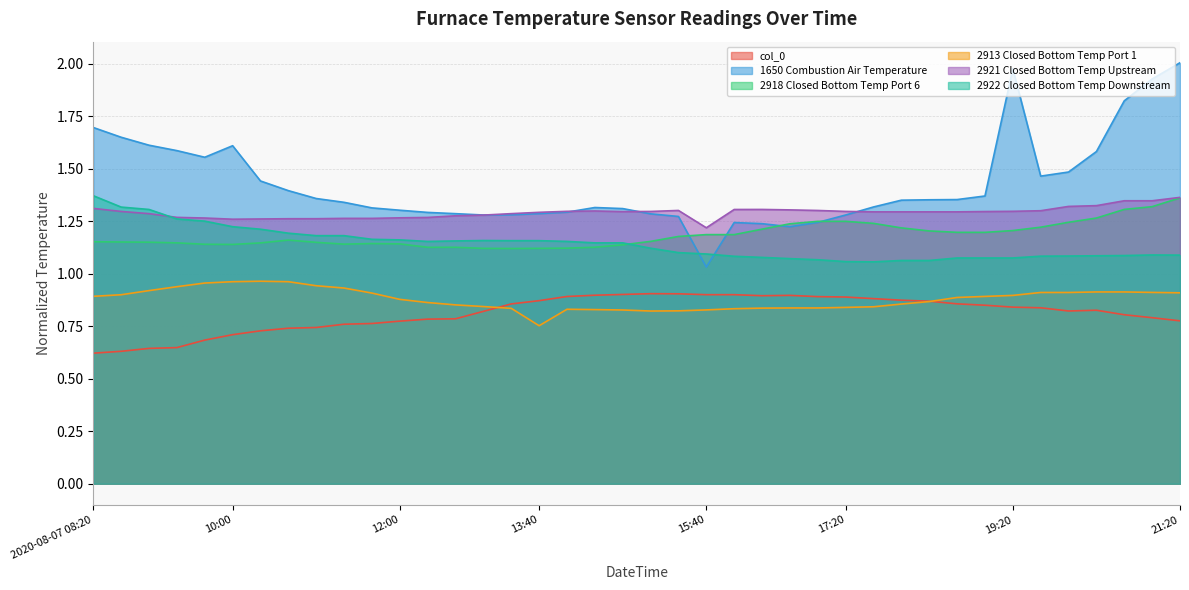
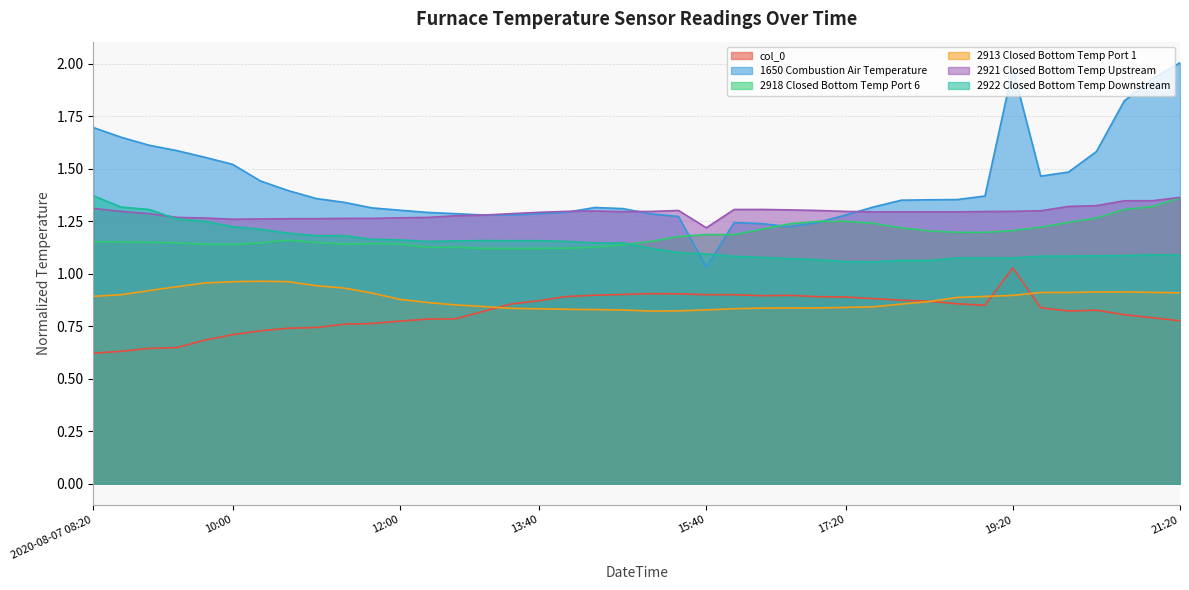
1650 Combustion Air Temperature, 10:00: 1.61 -> 1.52
2913 Closed Bottom Temp Port 1, 13:40: 0.75 -> 0.83
col_0, 19:20: 0.84 -> 1.03
